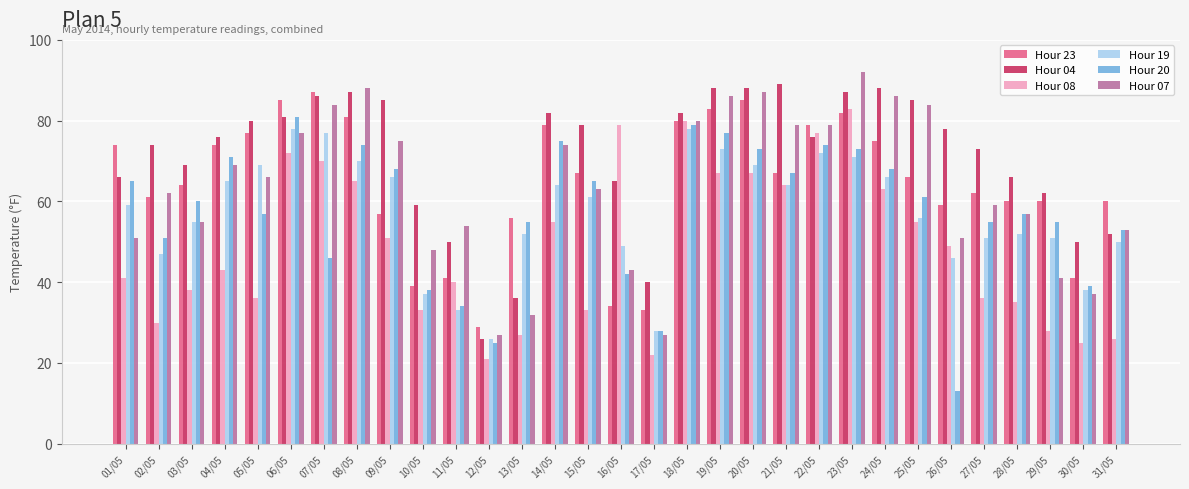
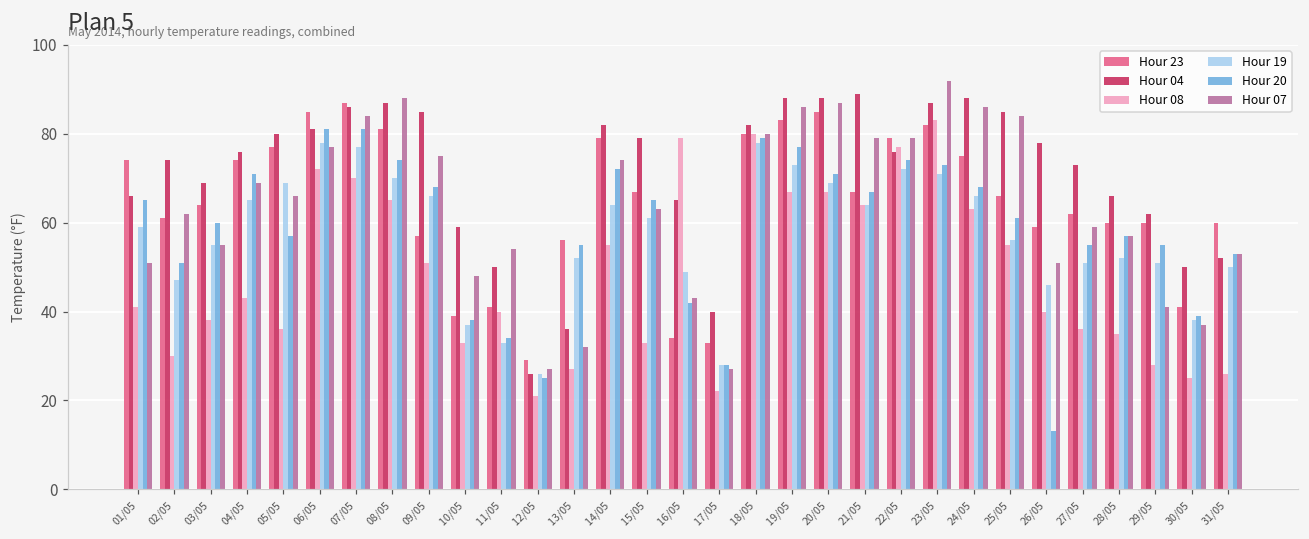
Hour 20, 07/05: 46 -> 81
Hour 20, 14/05: 75 -> 72
Hour 20, 20/05: 73 -> 71
Hour 08, 26/05: 49 -> 40
